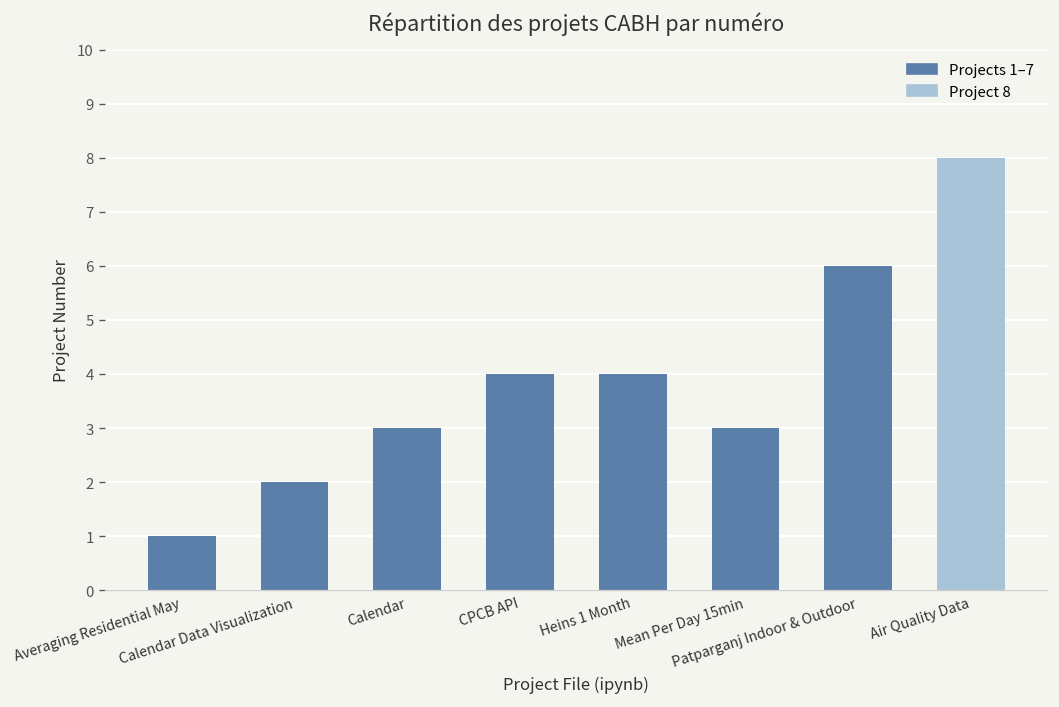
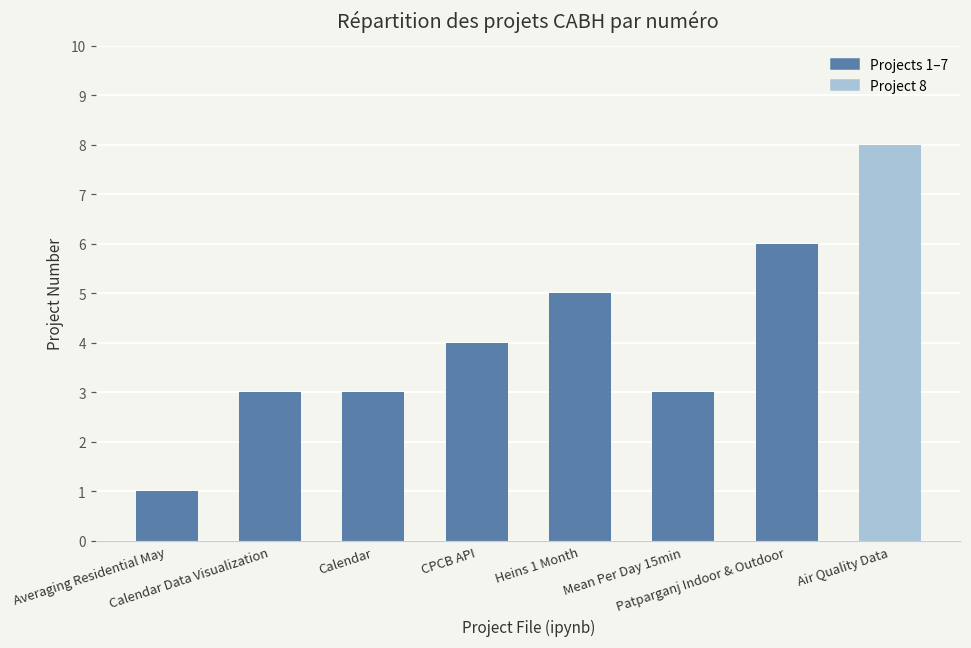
Calendar Data Visualization: 2 -> 3
Heins 1 Month: 4 -> 5
